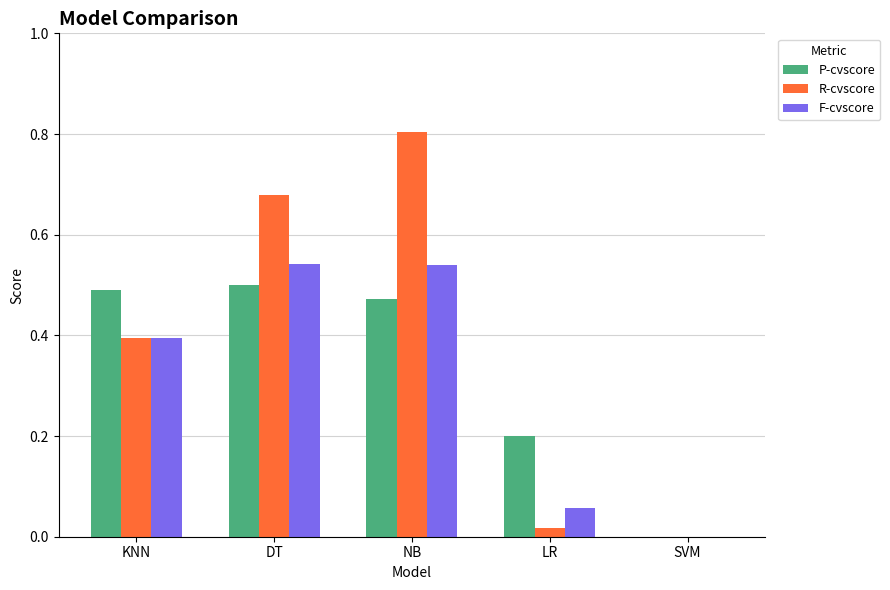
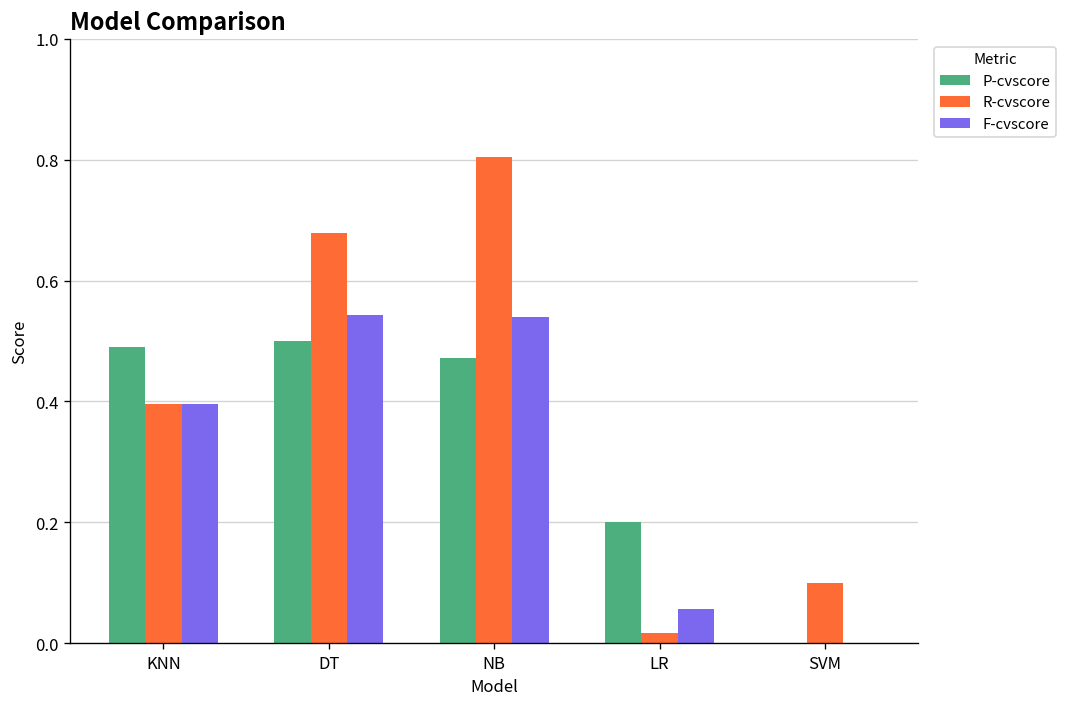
R-cvscore, SVM: 0.0 -> 0.1
